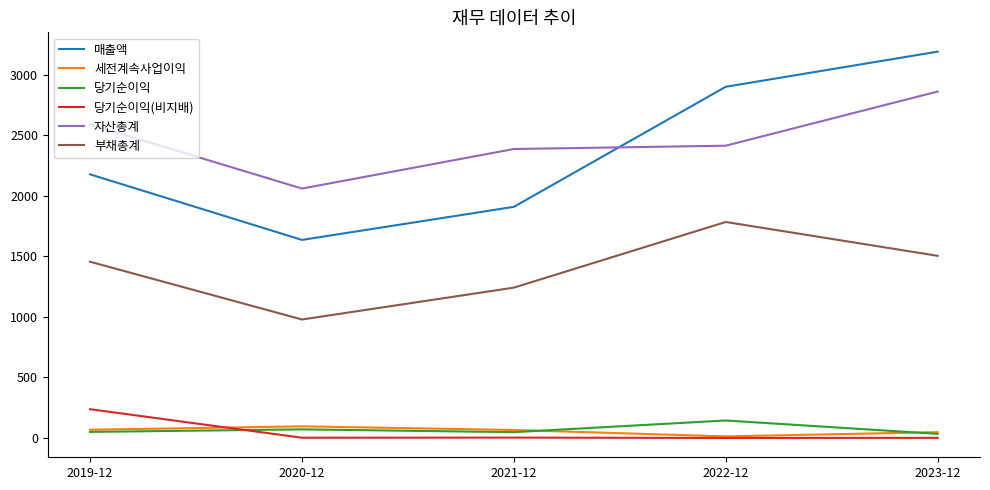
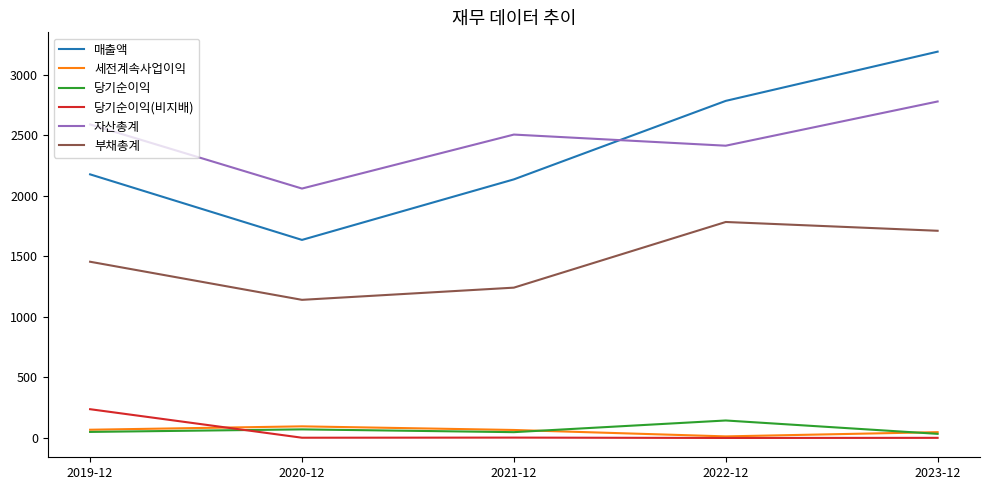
부채총계, 2020-12: 980 -> 1140
매출액, 2021-12: 1910 -> 2140
자산총계, 2021-12: 2390 -> 2510
매출액, 2022-12: 2900 -> 2780
자산총계, 2023-12: 2860 -> 2780
부채총계, 2023-12: 1500 -> 1710
